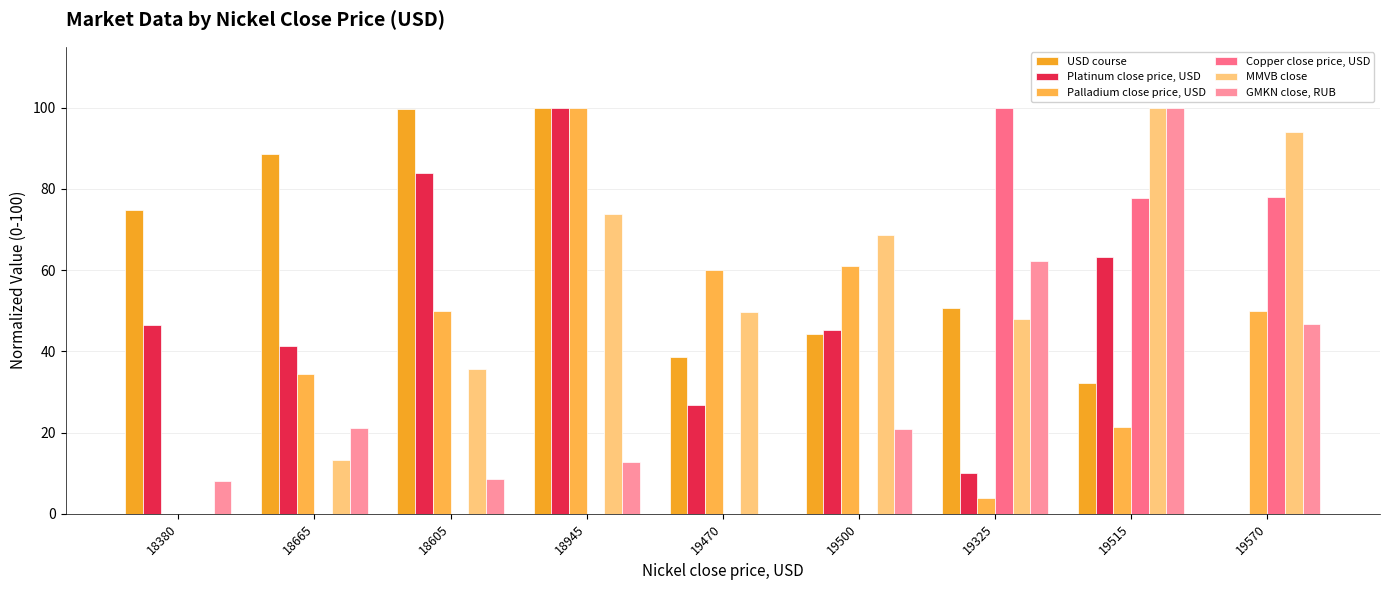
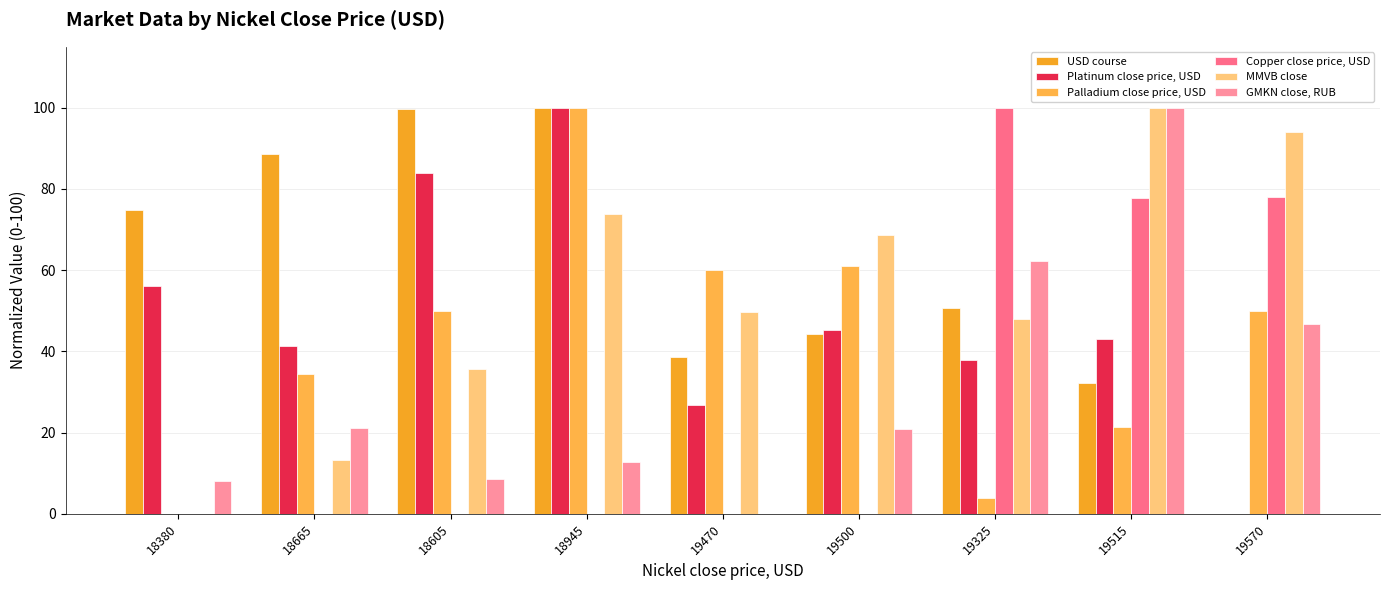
Platinum close price, USD, 18380: 47 -> 56
Platinum close price, USD, 19325: 10 -> 38
Platinum close price, USD, 19515: 63 -> 43
